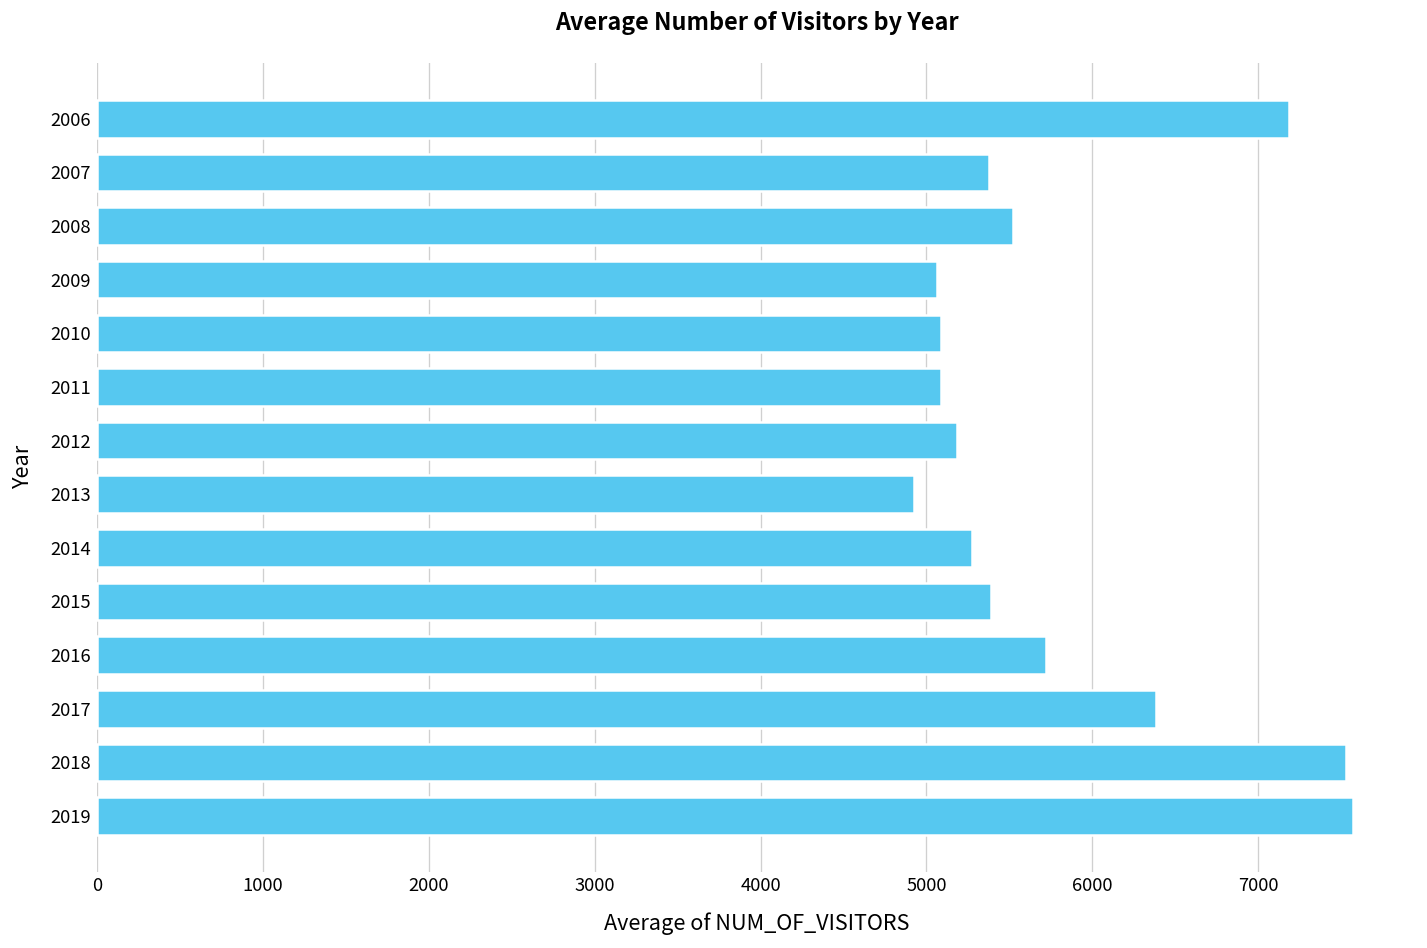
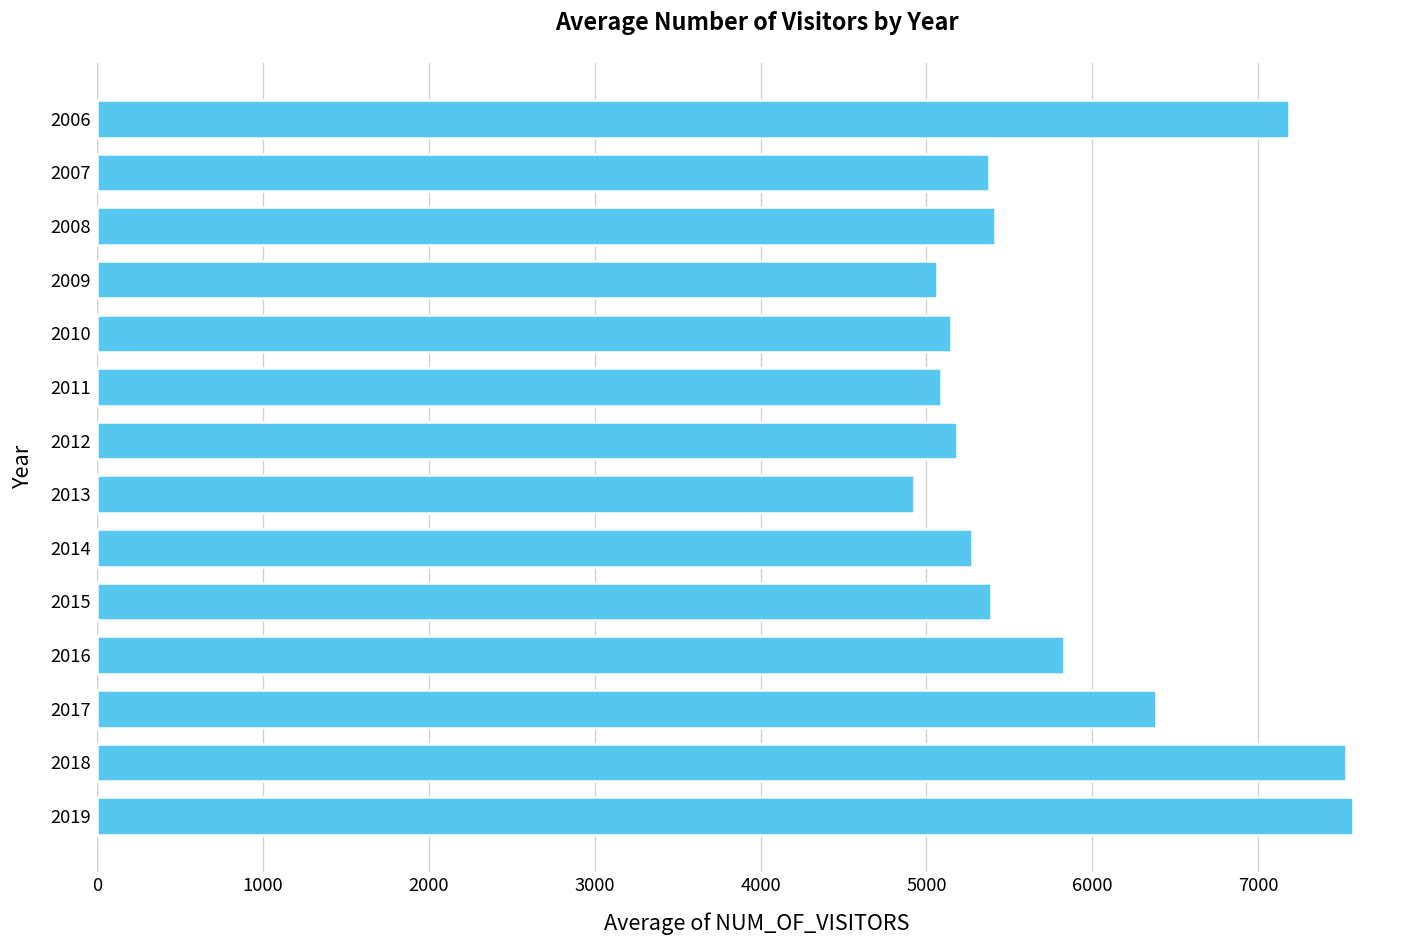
2008: 5520 -> 5410
2010: 5090 -> 5150
2016: 5720 -> 5830
